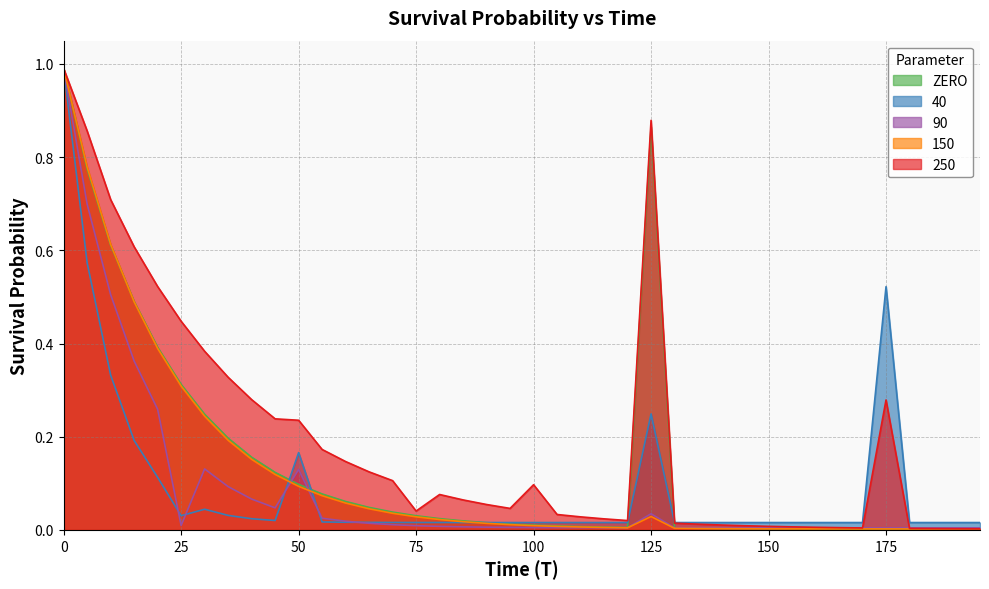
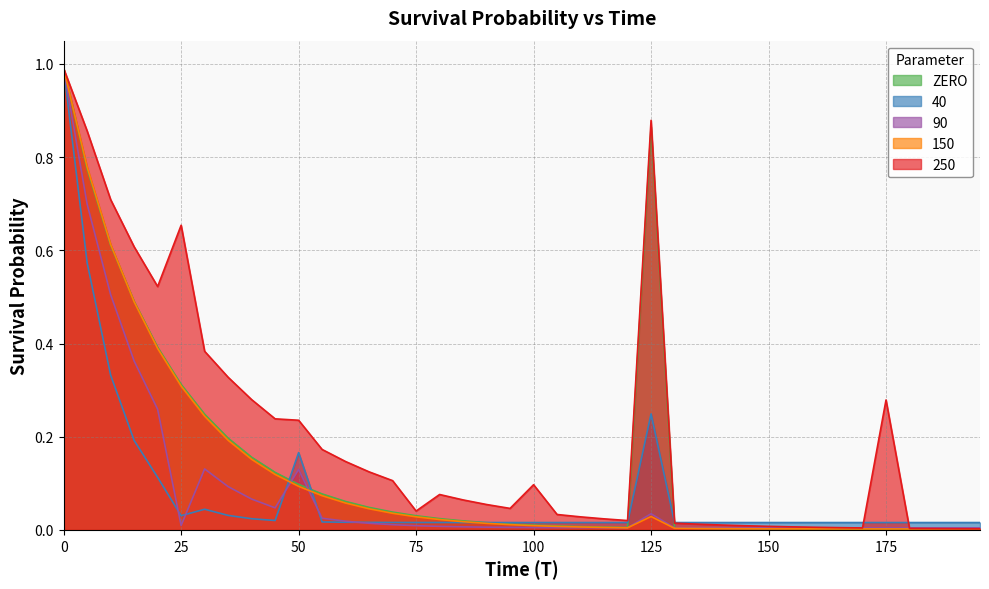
250, 25: 0.45 -> 0.65
40, 175: 0.52 -> 0.02
